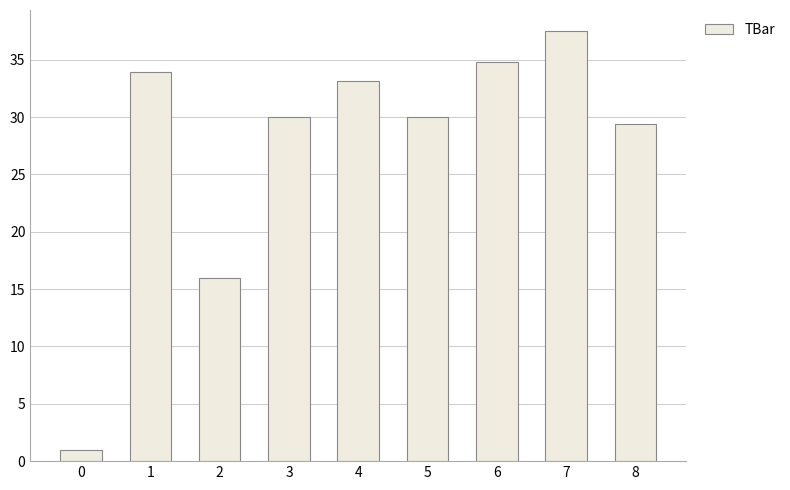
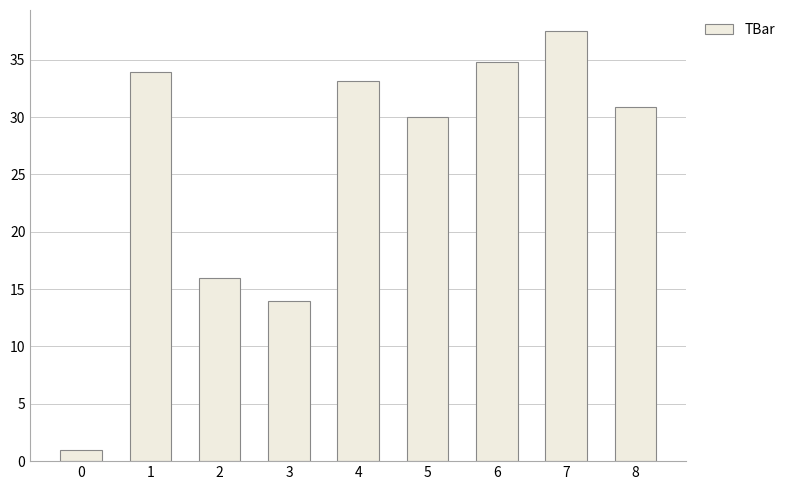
3: 30 -> 14
8: 29.4 -> 30.8
